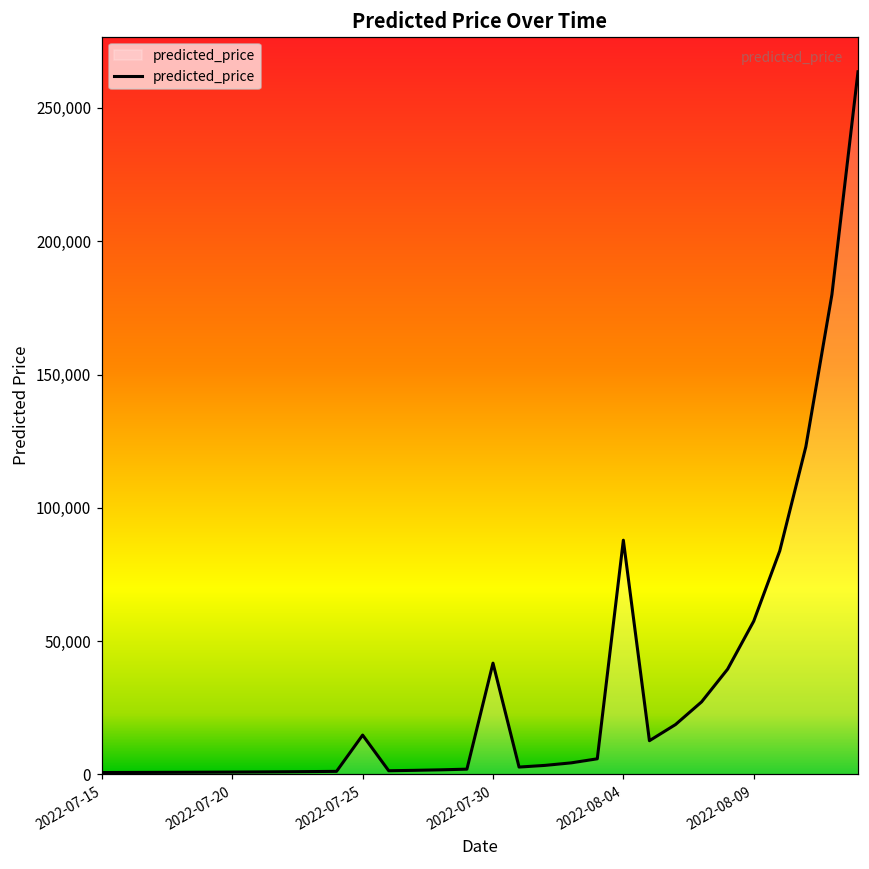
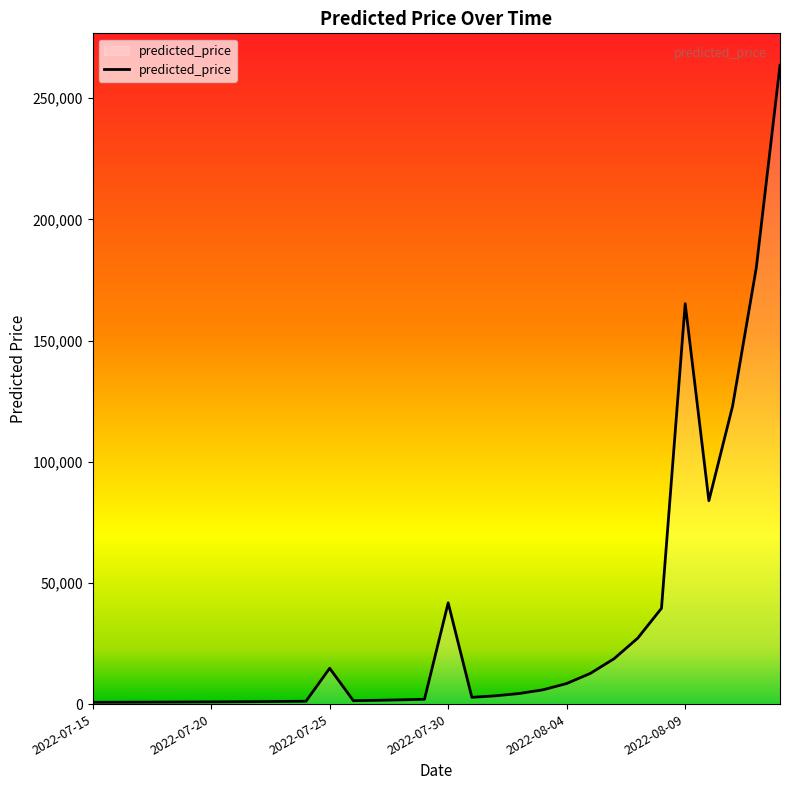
2022-08-04: 88,000 -> 8,000
2022-08-09: 57,000 -> 165,000
